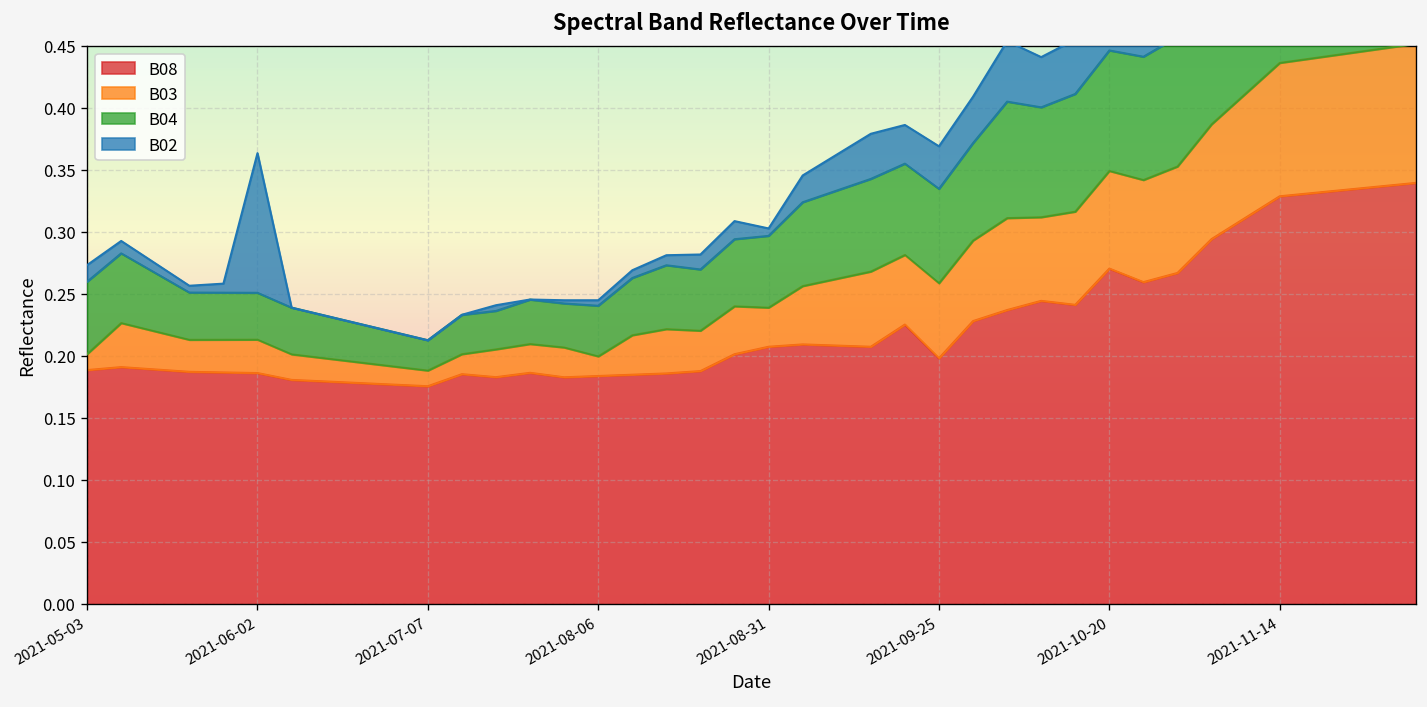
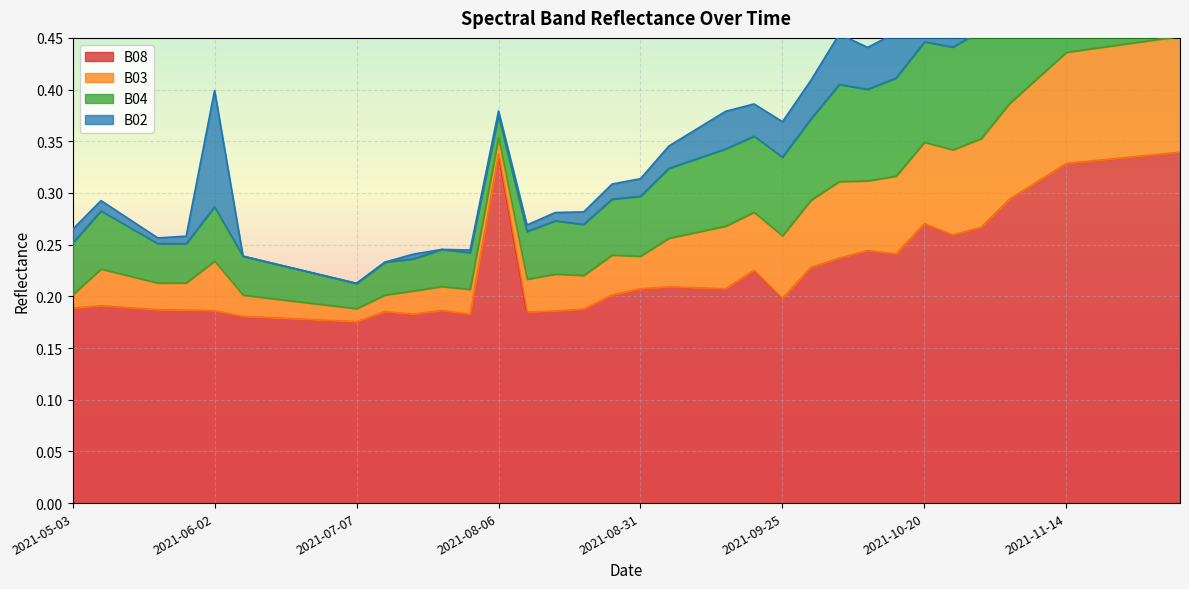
B04, 2021-05-03: 0.058 -> 0.050
B03, 2021-06-02: 0.027 -> 0.048
B04, 2021-06-02: 0.038 -> 0.052
B08, 2021-08-06: 0.184 -> 0.337
B04, 2021-08-06: 0.041 -> 0.022
B02, 2021-08-31: 0.006 -> 0.017
